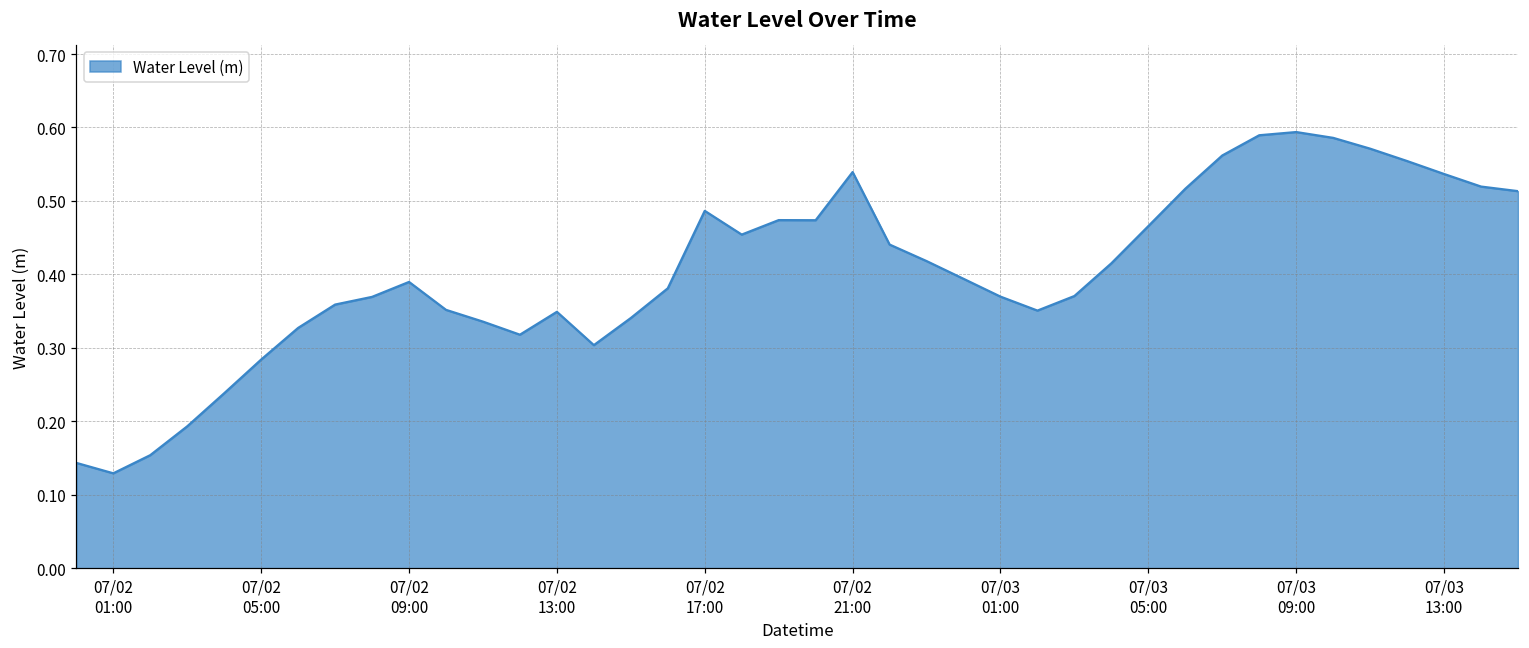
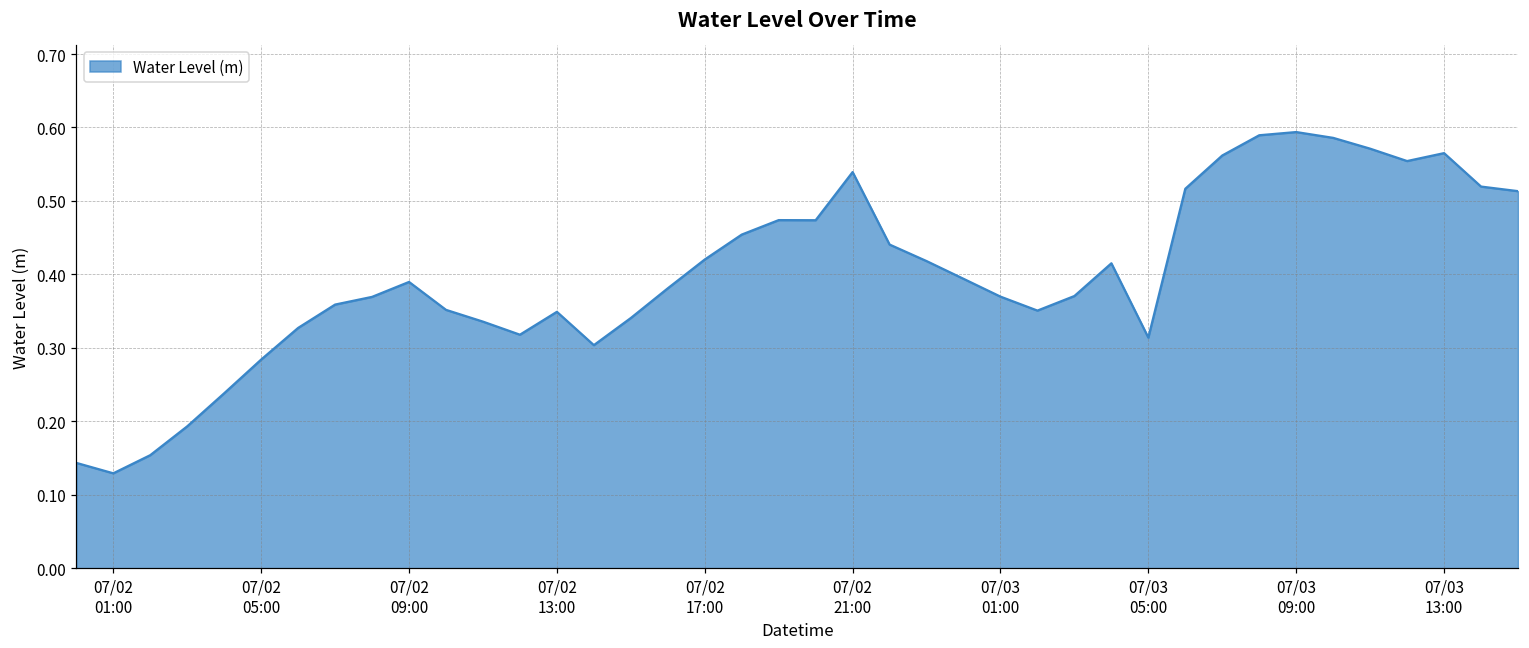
07/02 17:00: 0.49 -> 0.42
07/03 05:00: 0.47 -> 0.31
07/03 13:00: 0.54 -> 0.57
